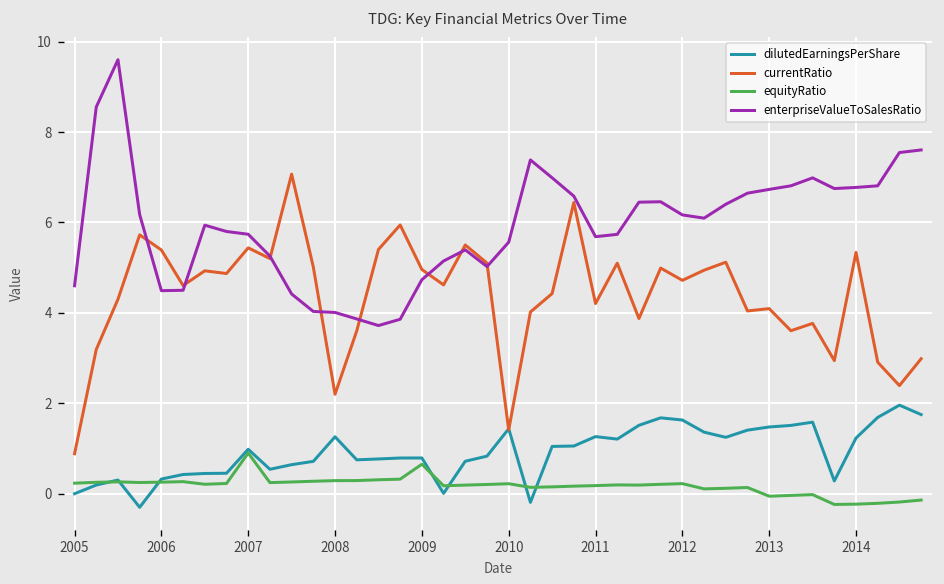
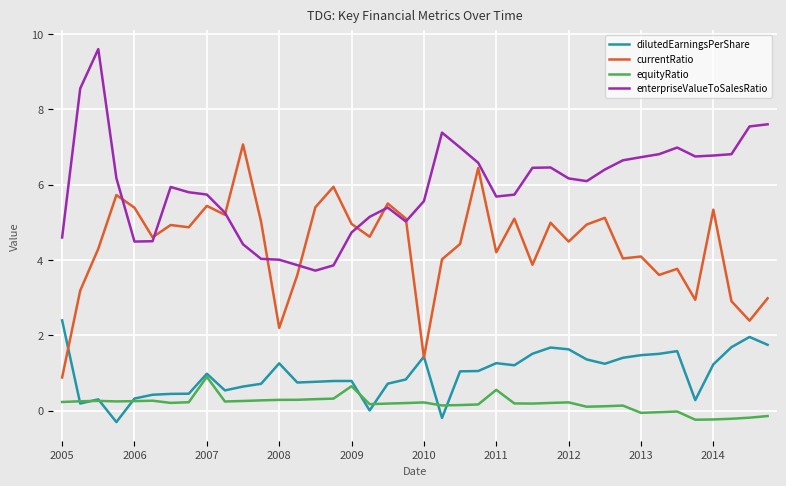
dilutedEarningsPerShare, 2005: 0.0 -> 2.4
equityRatio, 2011: 0.2 -> 0.6
currentRatio, 2012: 4.7 -> 4.5
